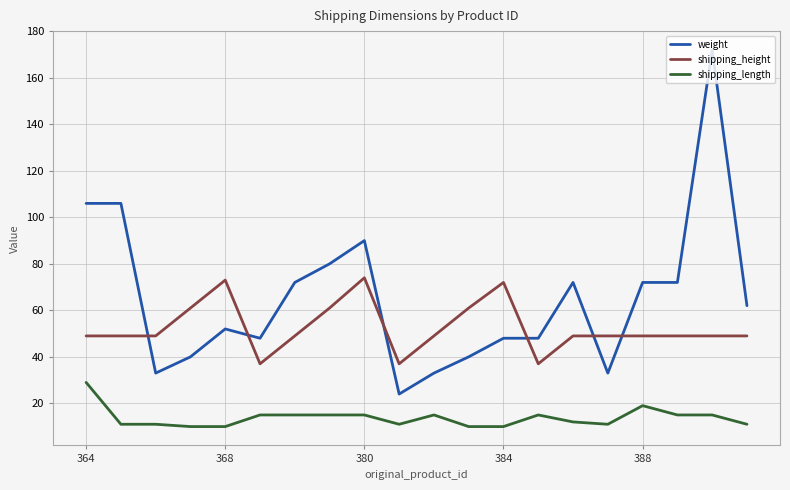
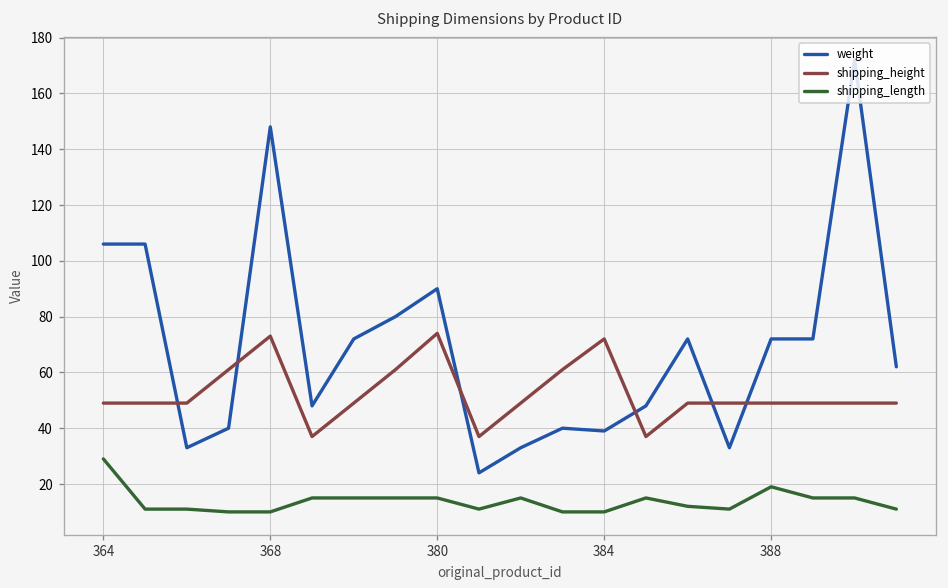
weight, 368: 52 -> 148
weight, 384: 48 -> 39
